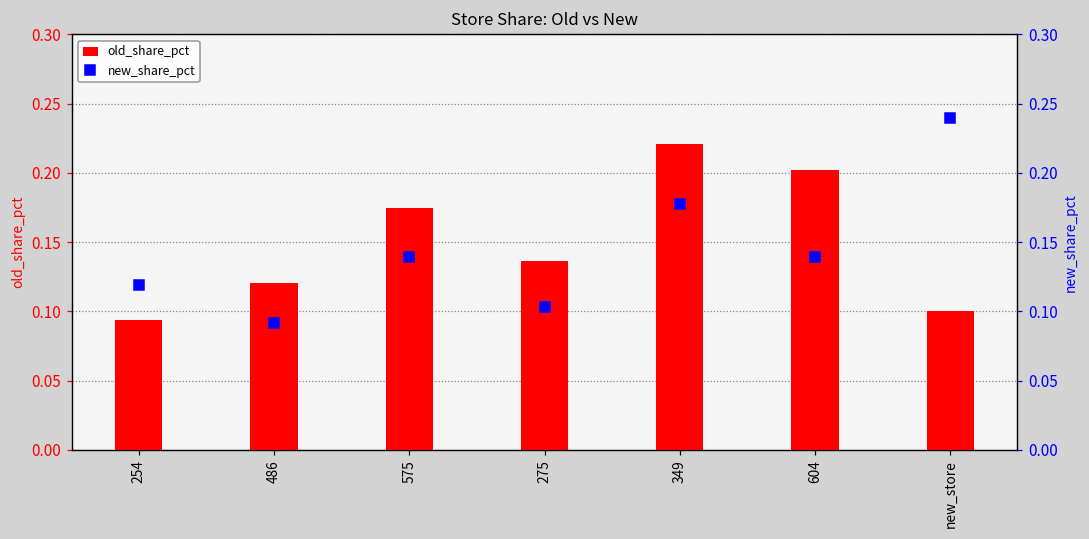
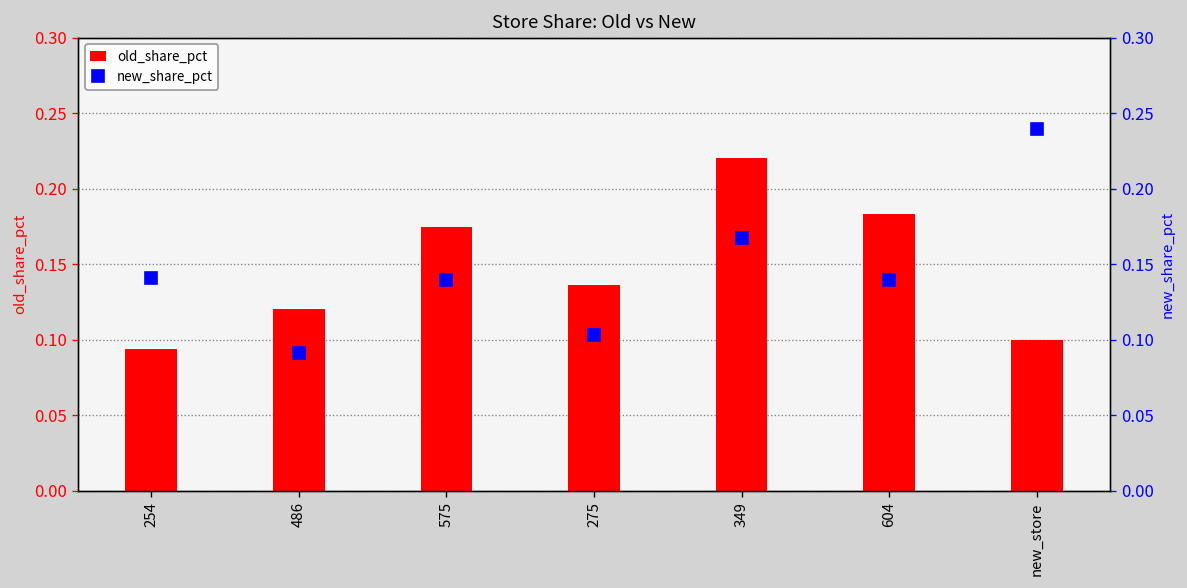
old_share_pct, 604: 0.202 -> 0.183
new_share_pct, 254: 0.119 -> 0.141
new_share_pct, 349: 0.178 -> 0.167
